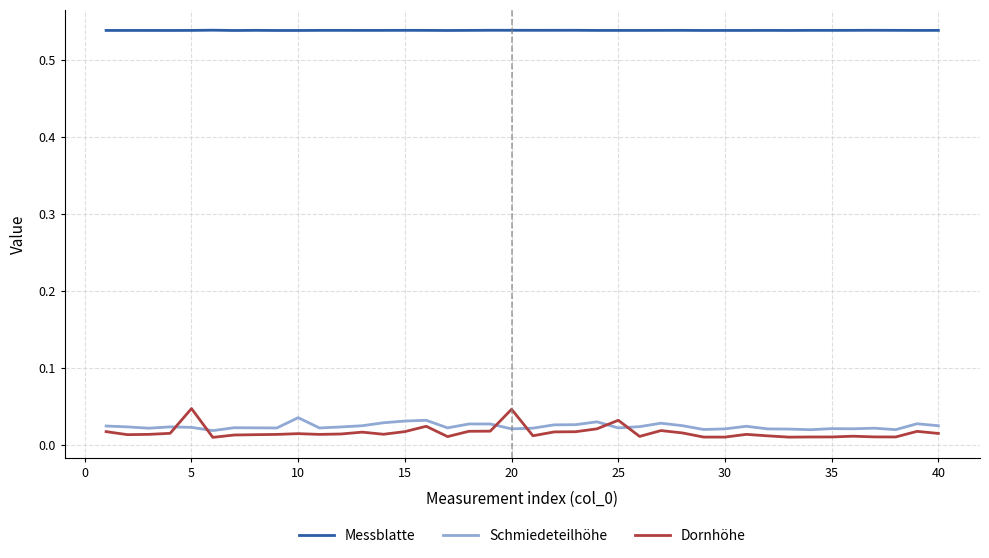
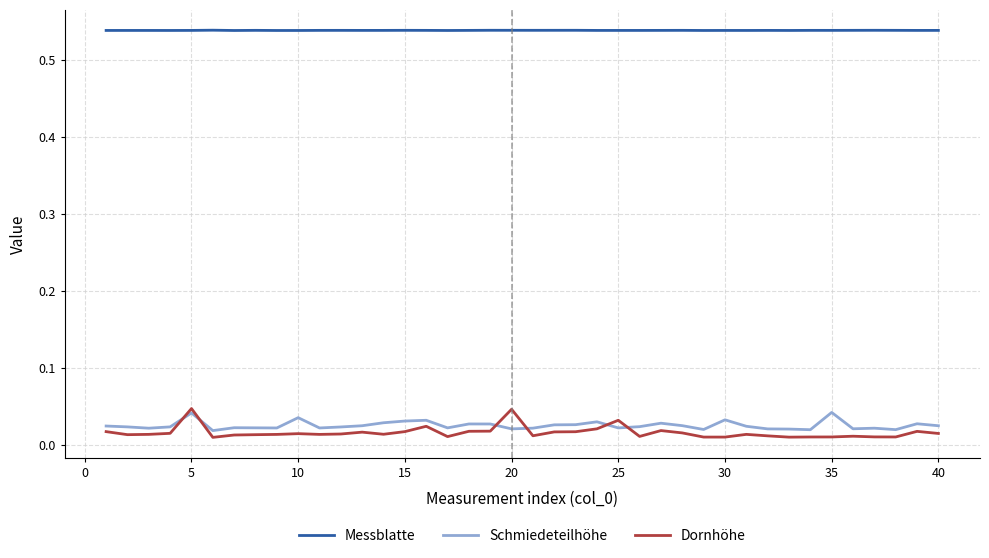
Schmiedeteilhöhe, 5: 0.02 -> 0.04
Schmiedeteilhöhe, 30: 0.02 -> 0.03
Schmiedeteilhöhe, 35: 0.02 -> 0.04
